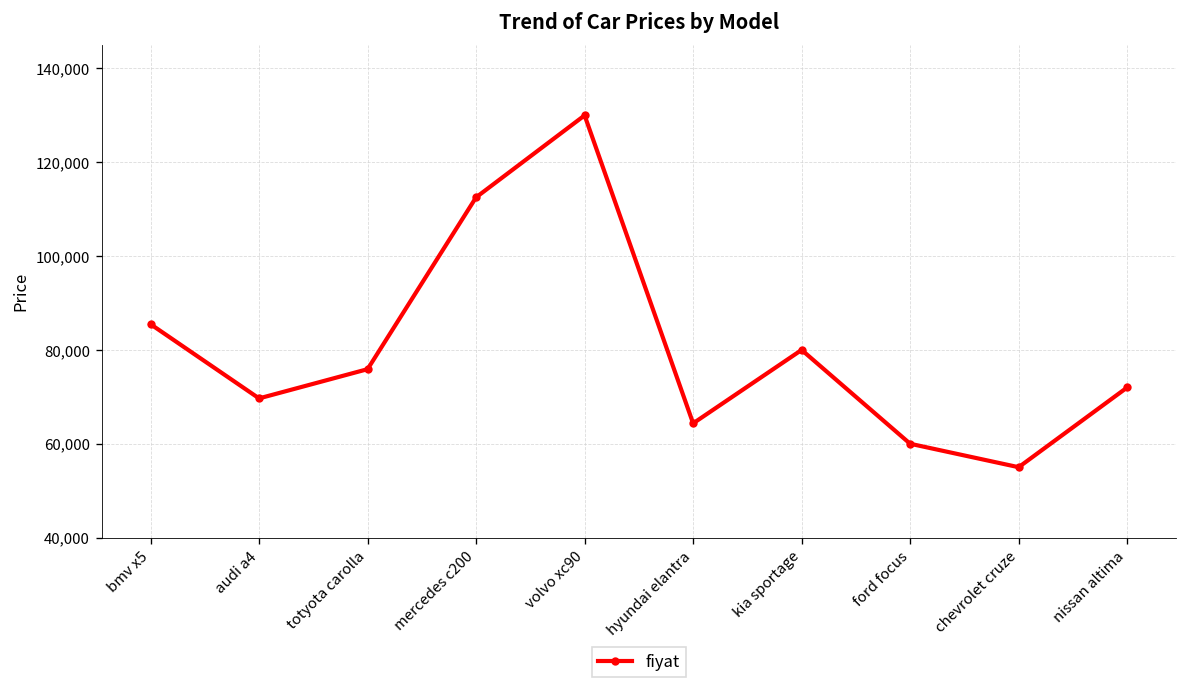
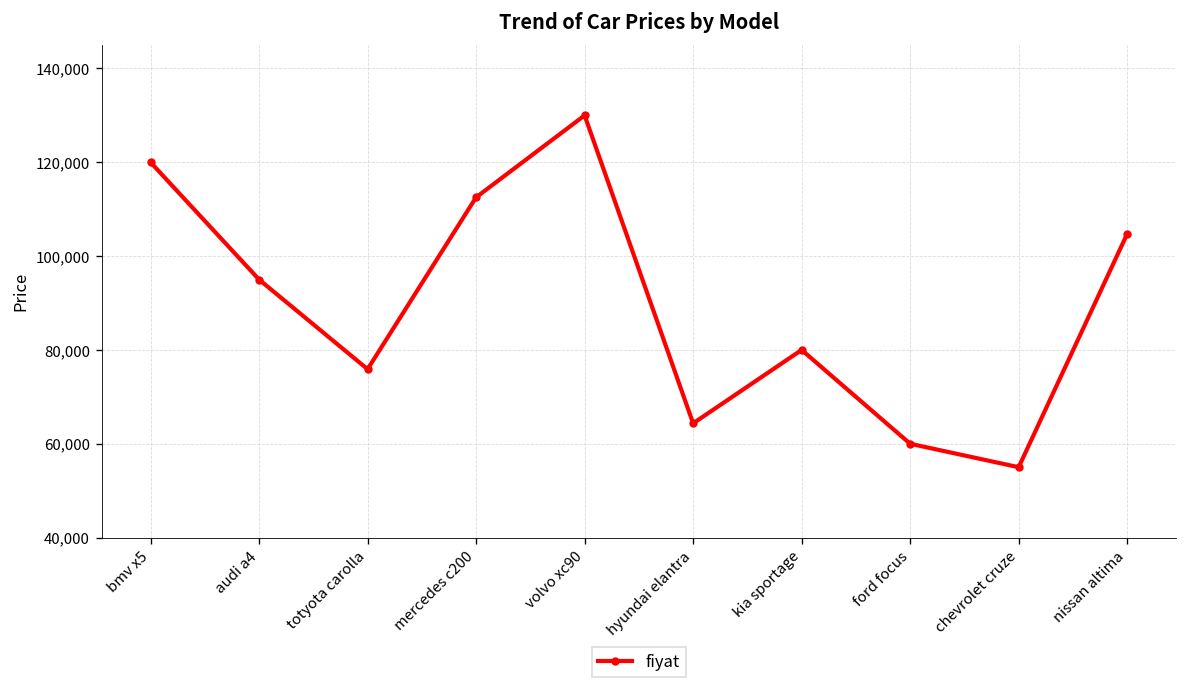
bmv x5: 85,000 -> 120,000
audi a4: 70,000 -> 95,000
nissan altima: 72,000 -> 105,000
